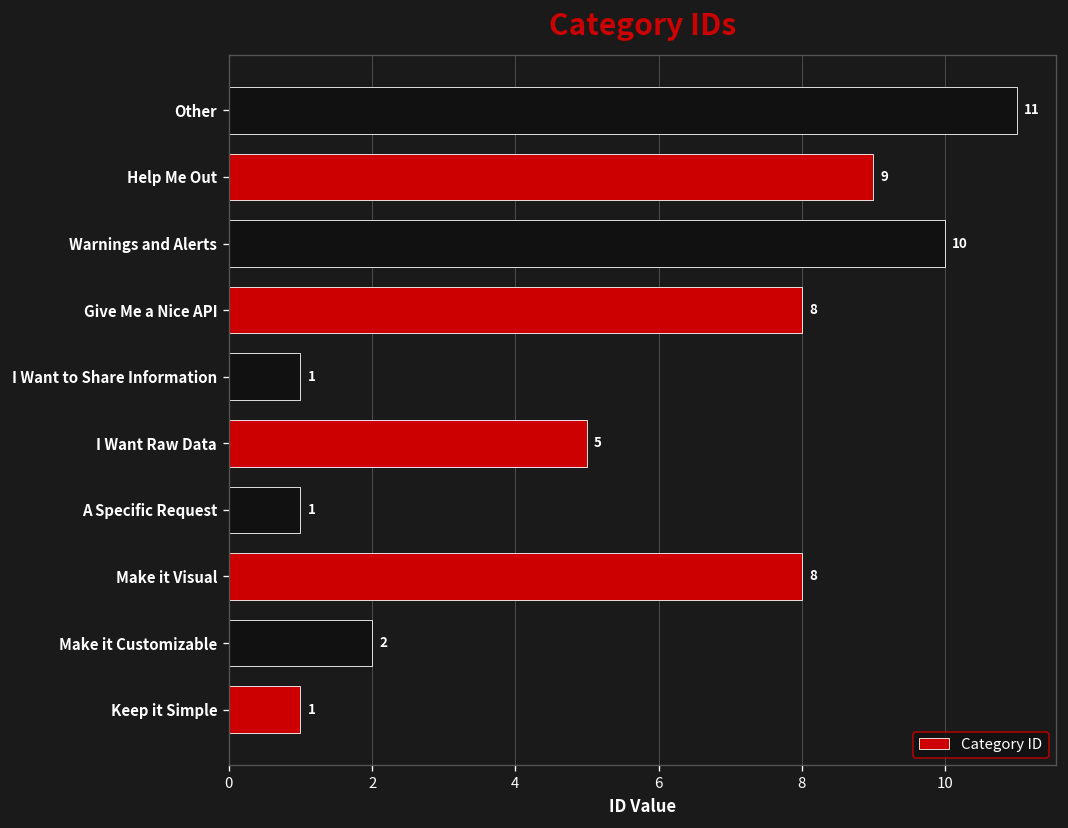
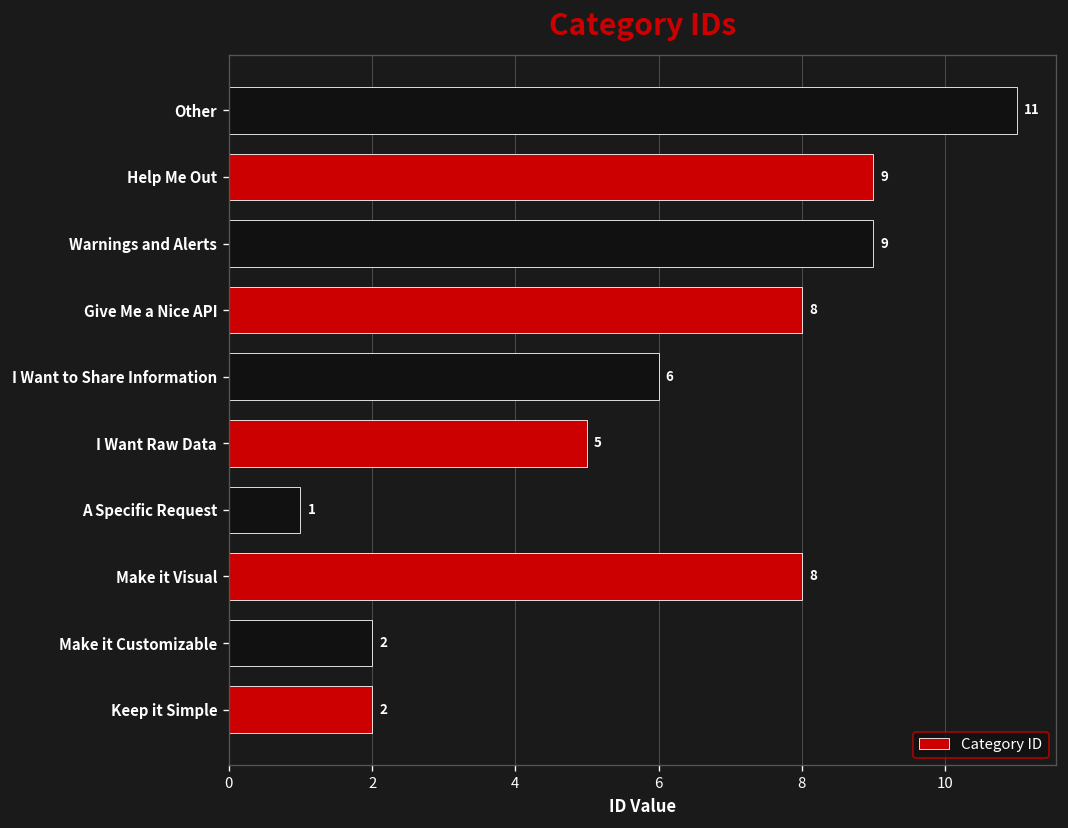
Warnings and Alerts: 10 -> 9
I Want to Share Information: 1 -> 6
Keep it Simple: 1 -> 2
